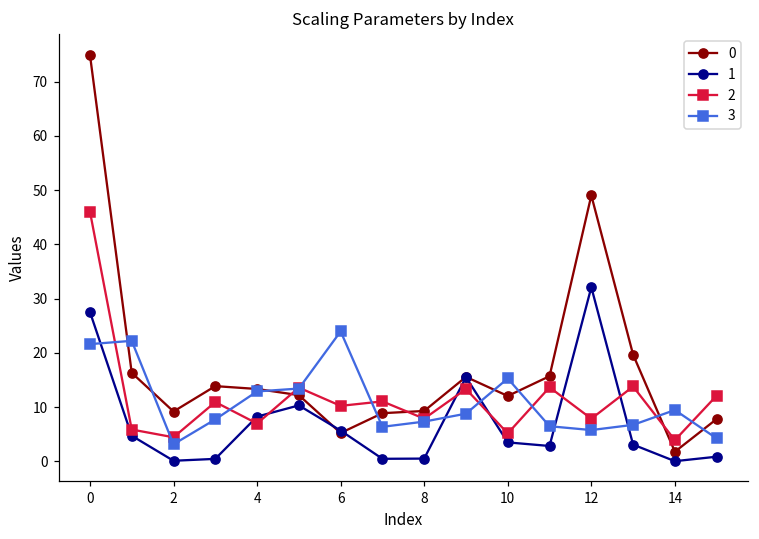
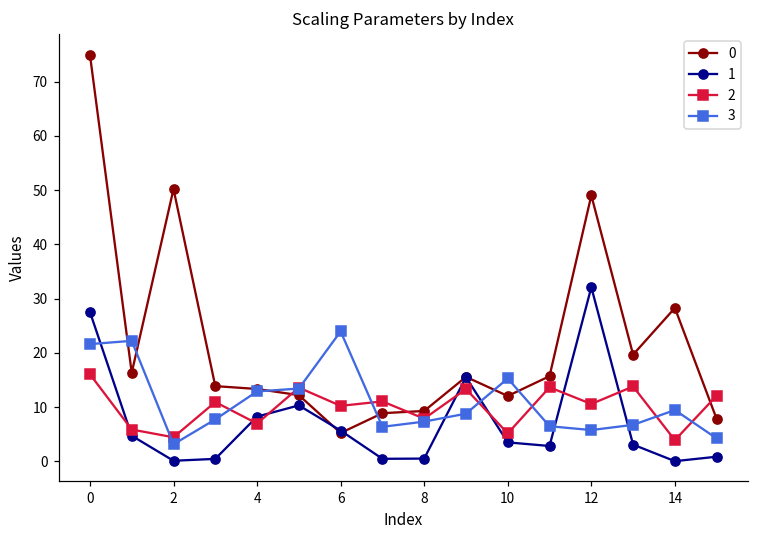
2, 0: 46 -> 16
0, 2: 9 -> 50
2, 12: 8 -> 11
0, 14: 2 -> 28
